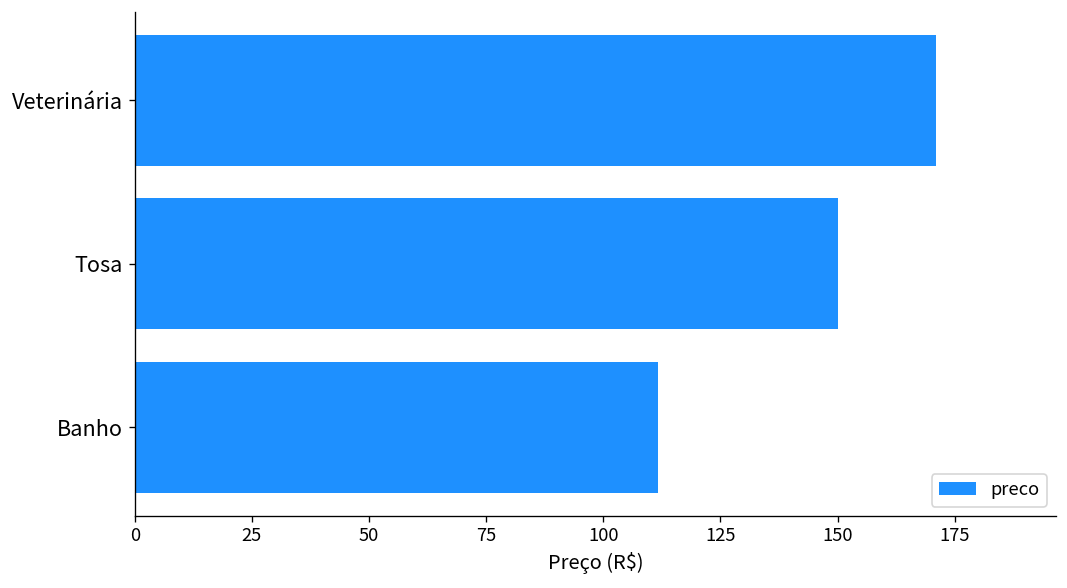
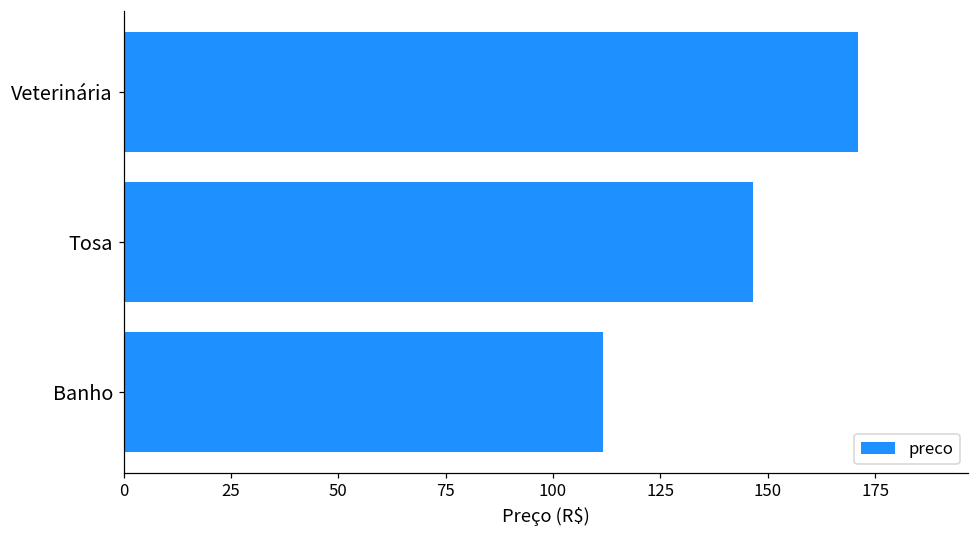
Tosa: 150 -> 147
